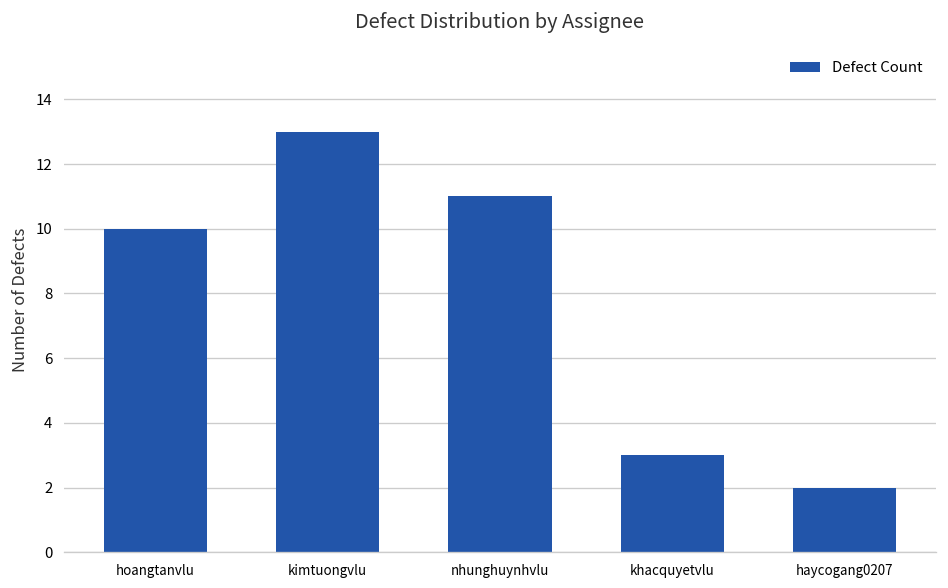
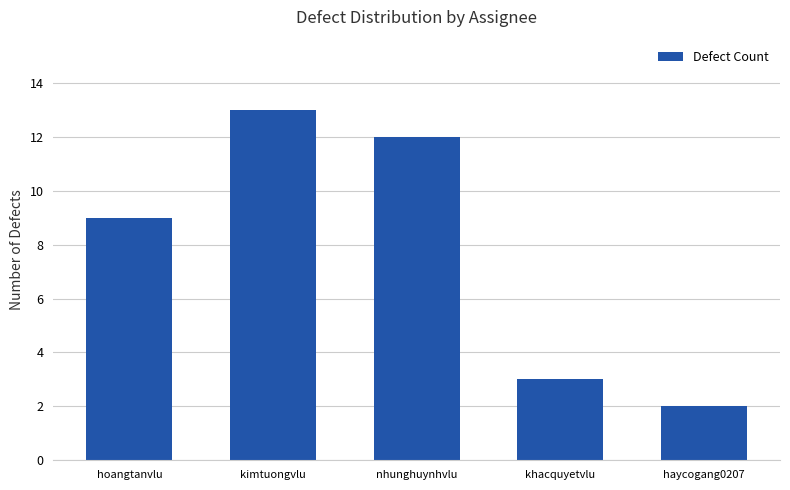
hoangtanvlu: 10 -> 9
nhunghuynhvlu: 11 -> 12
